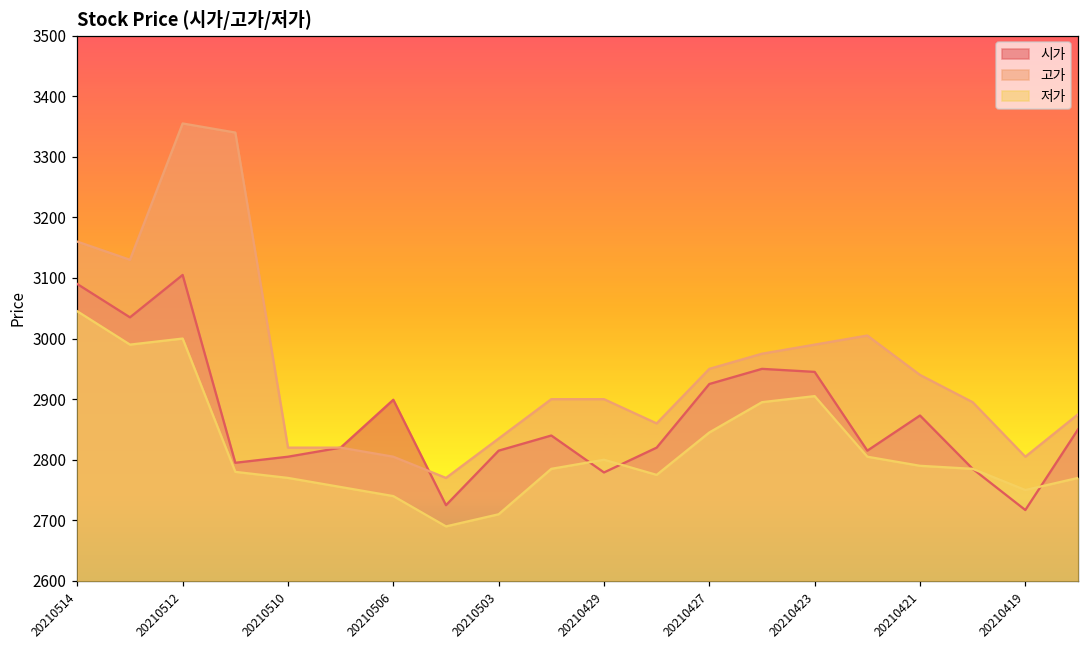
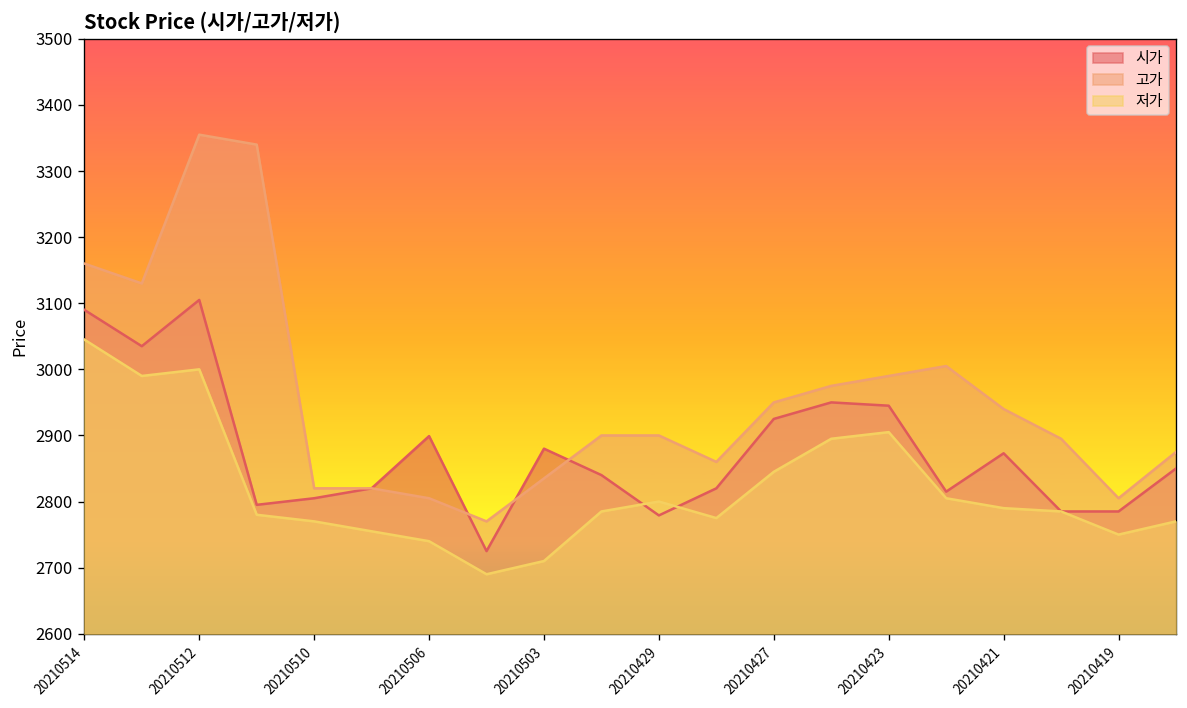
시가, 20210503: 2820 -> 2880
시가, 20210419: 2720 -> 2790
